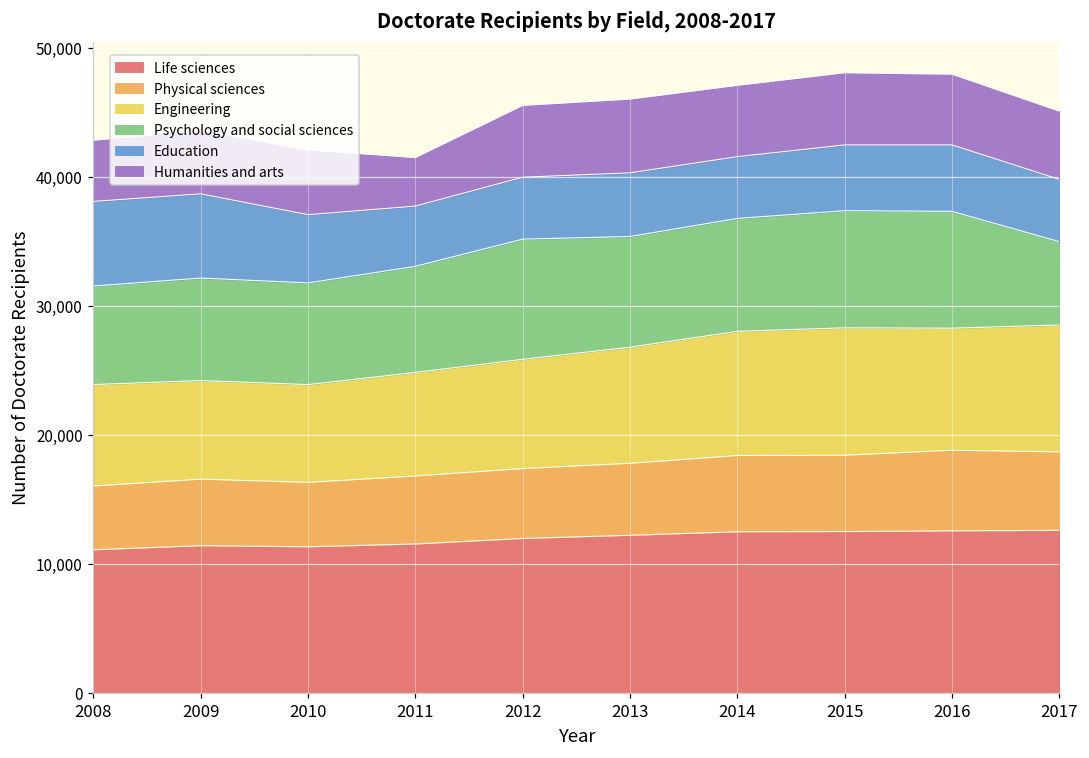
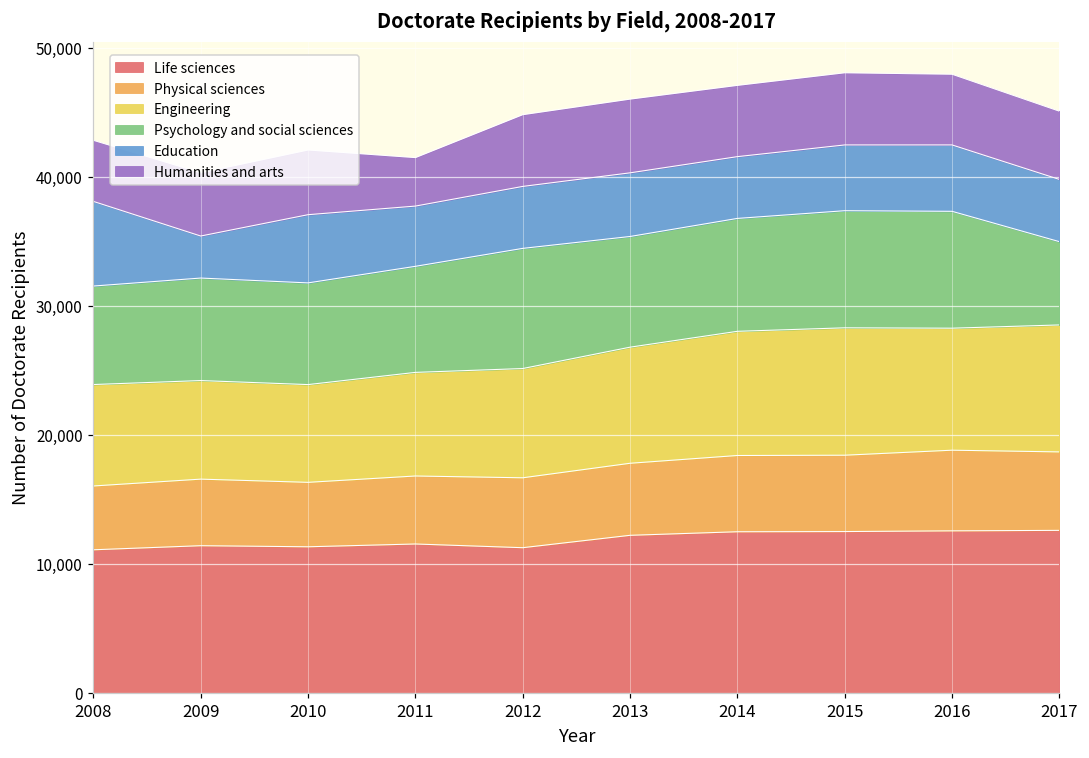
Education, 2009: 6,500 -> 3,300
Life sciences, 2012: 12,000 -> 11,200
